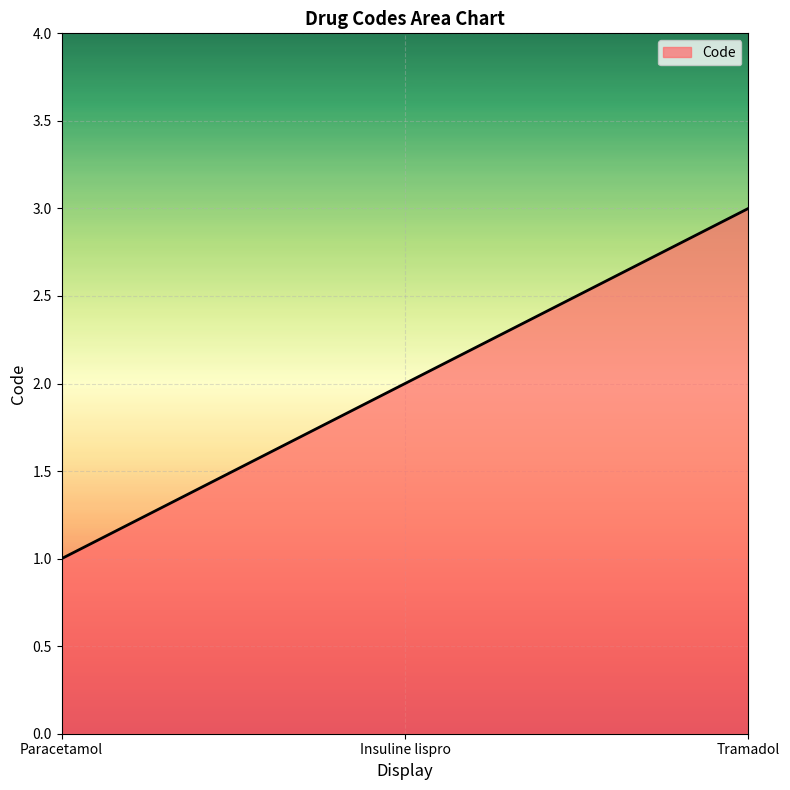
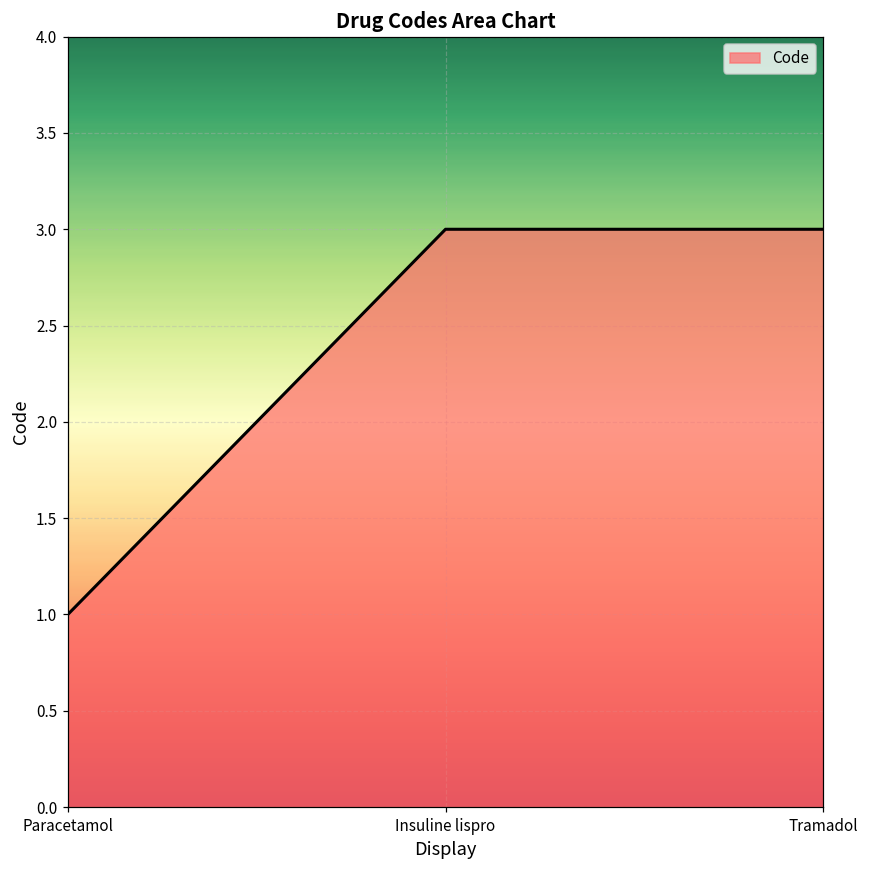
Insuline lispro: 2 -> 3
